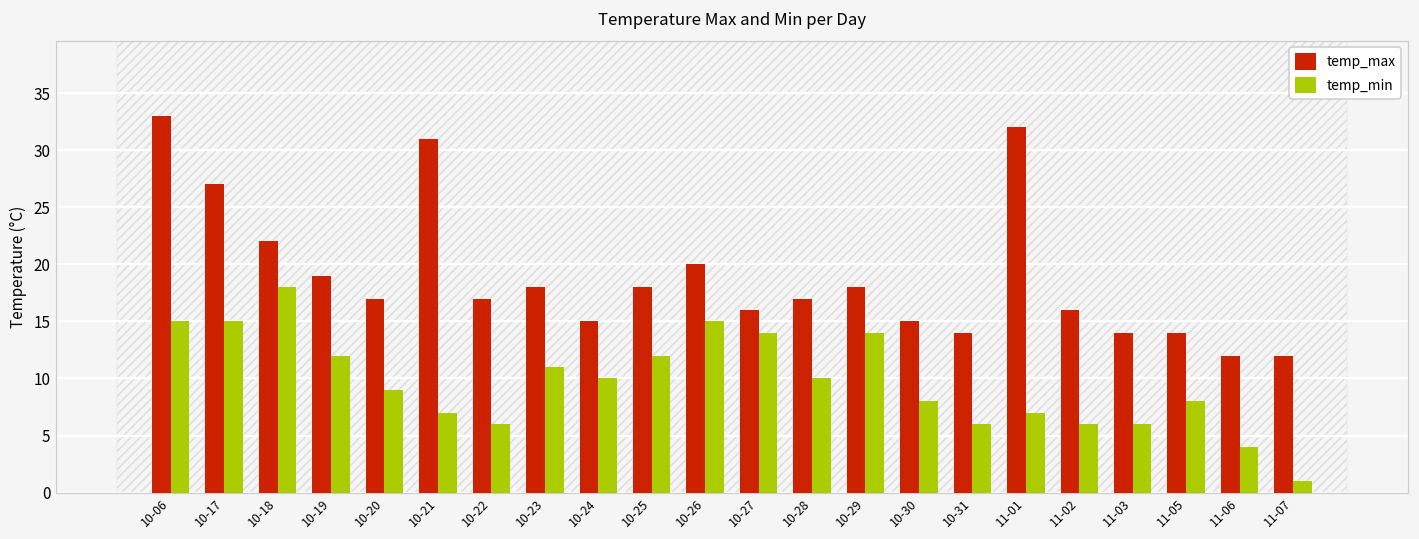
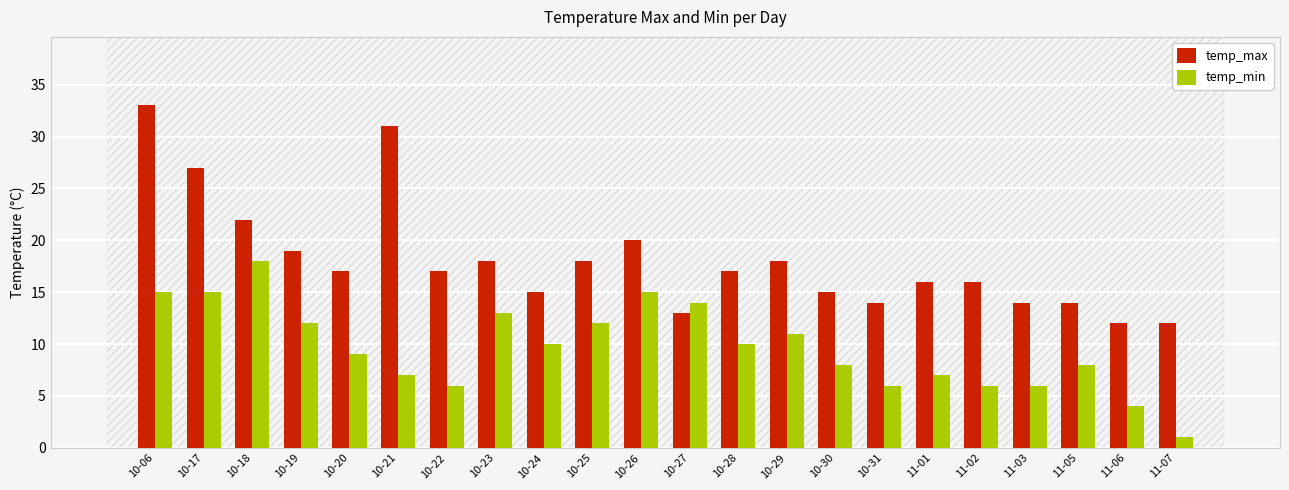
temp_min, 10-23: 11 -> 13
temp_max, 10-27: 16 -> 13
temp_min, 10-29: 14 -> 11
temp_max, 11-01: 32 -> 16
